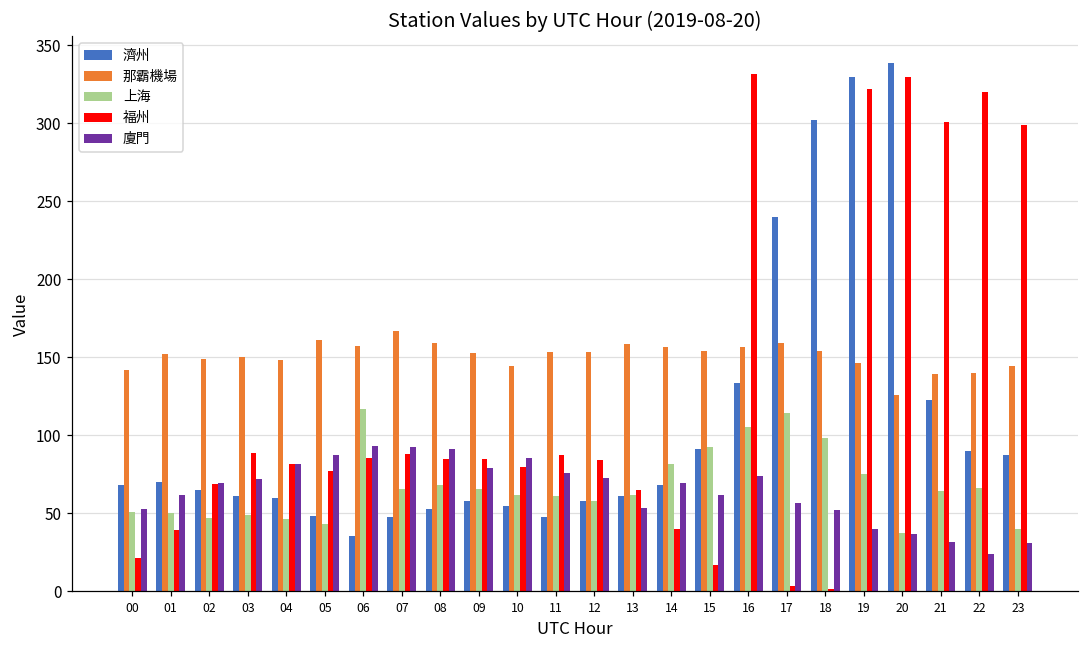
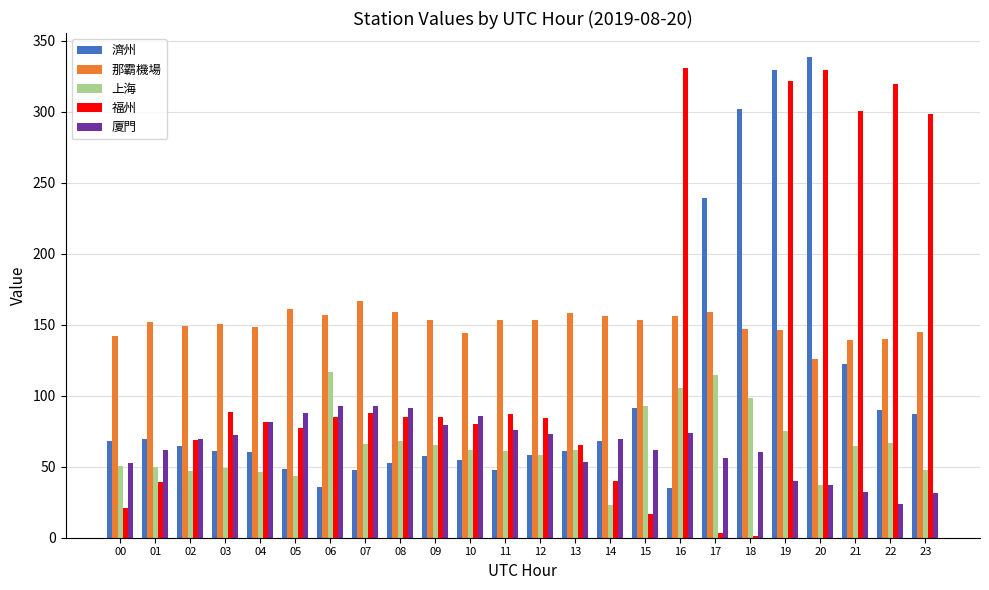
上海, 14: 82 -> 23
濟州, 16: 134 -> 35
那霸機場, 18: 154 -> 147
廈門, 18: 53 -> 60
上海, 23: 40 -> 48
